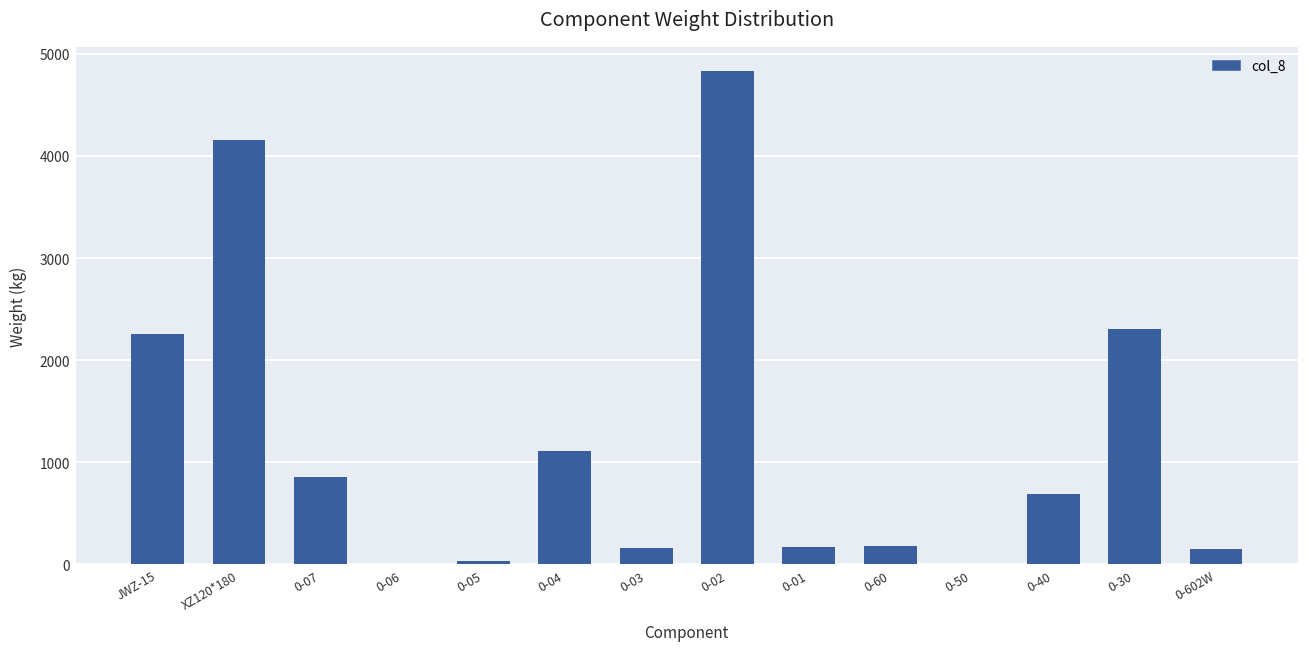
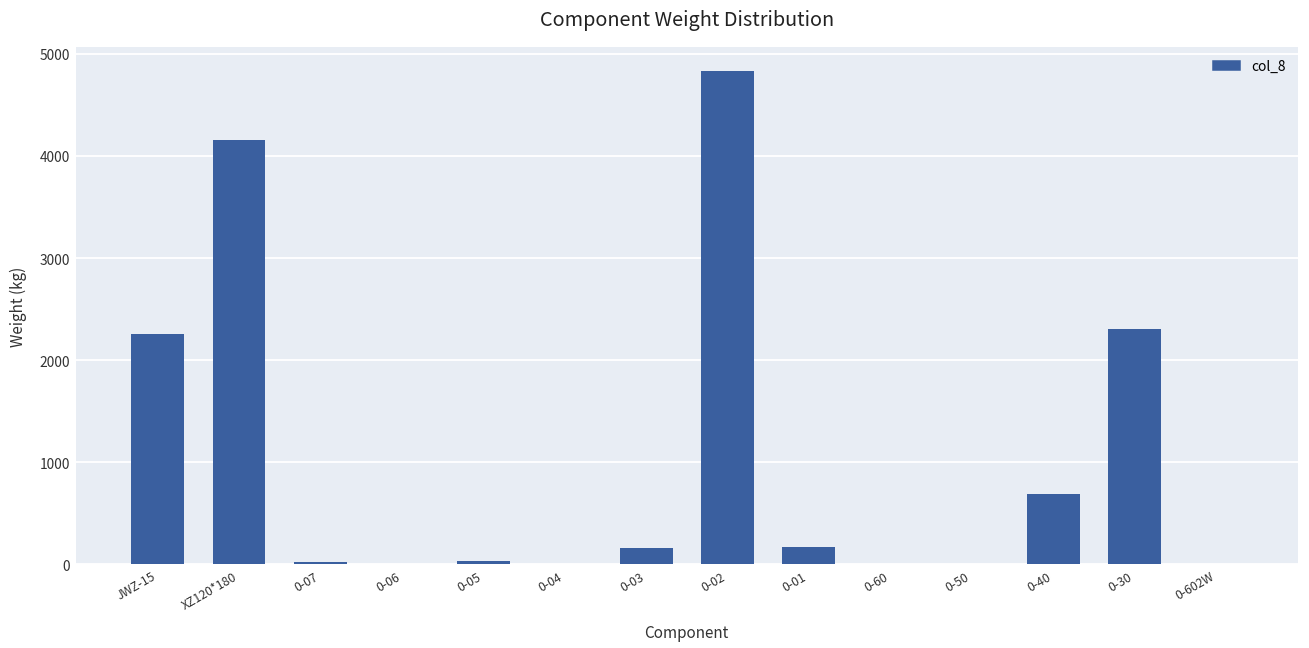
0-07: 800 -> 0
0-04: 1100 -> 0
0-60: 200 -> 0
0-602W: 100 -> 0
